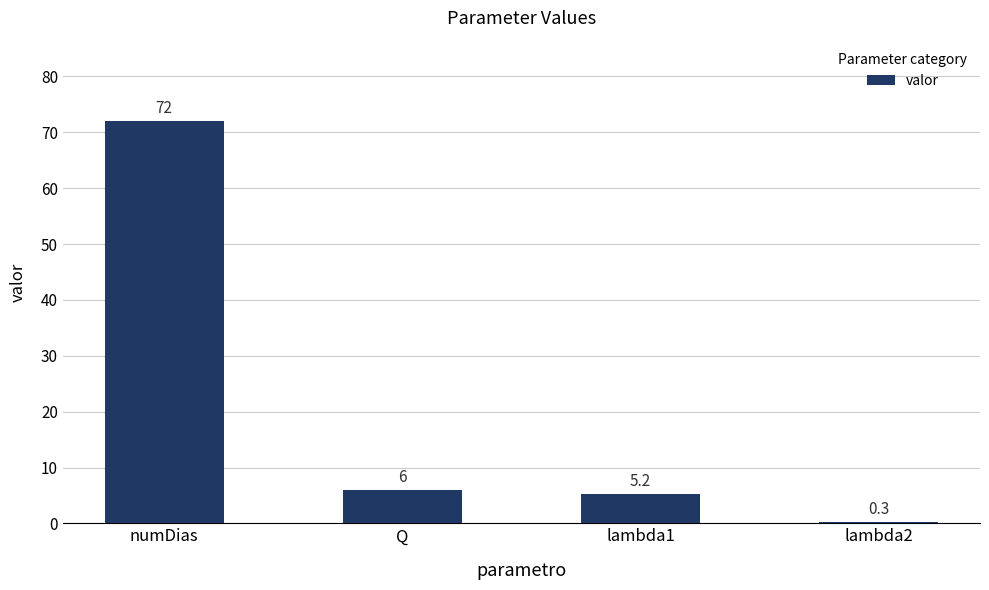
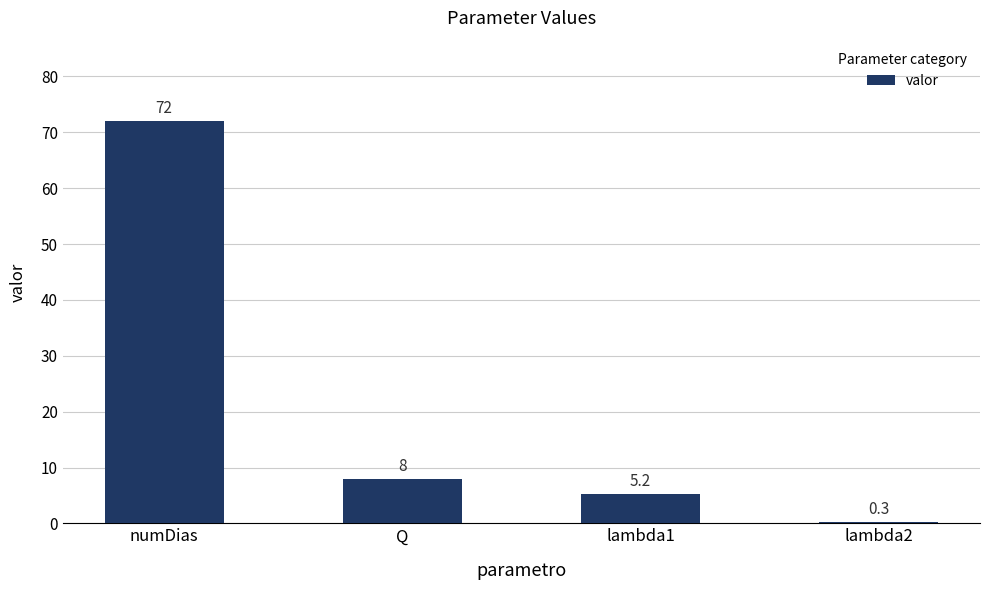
Q: 6 -> 8
